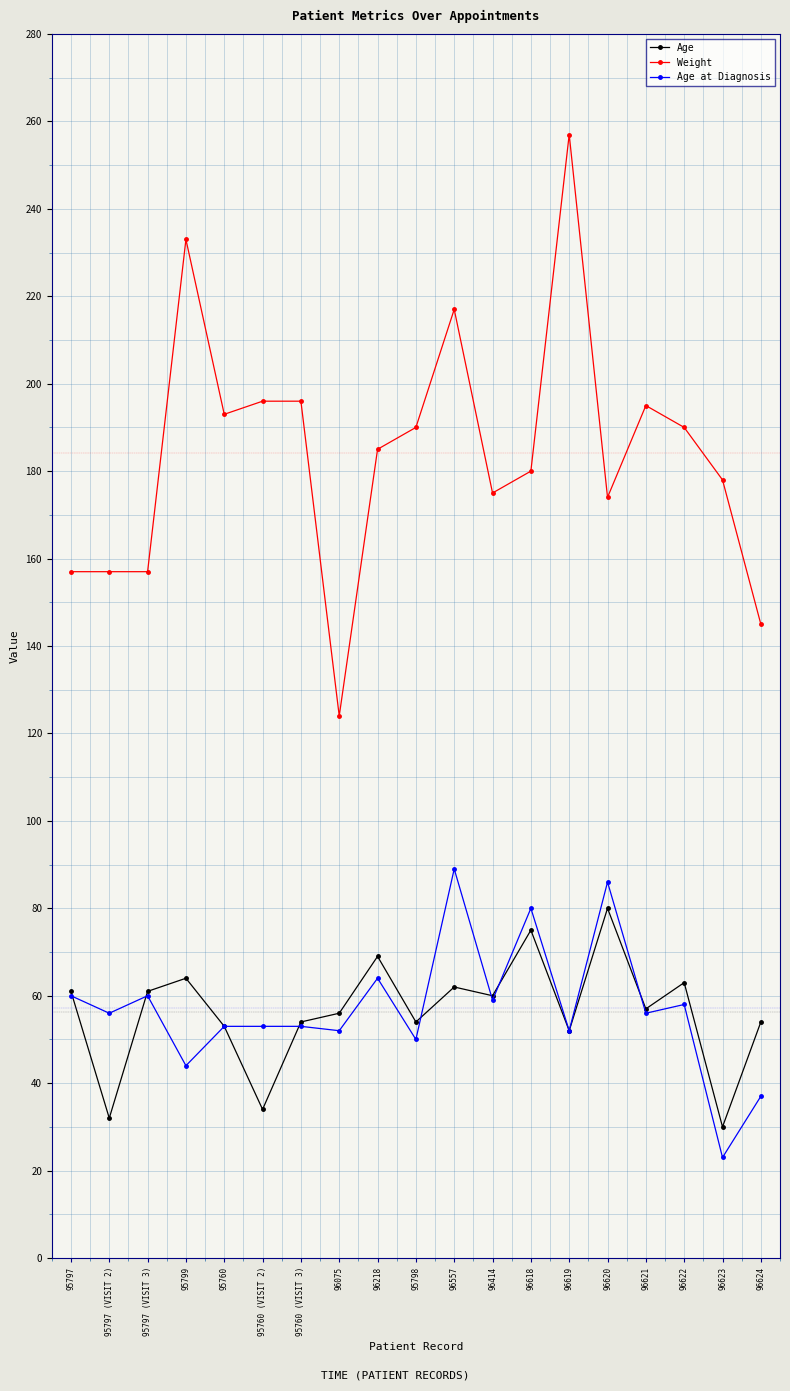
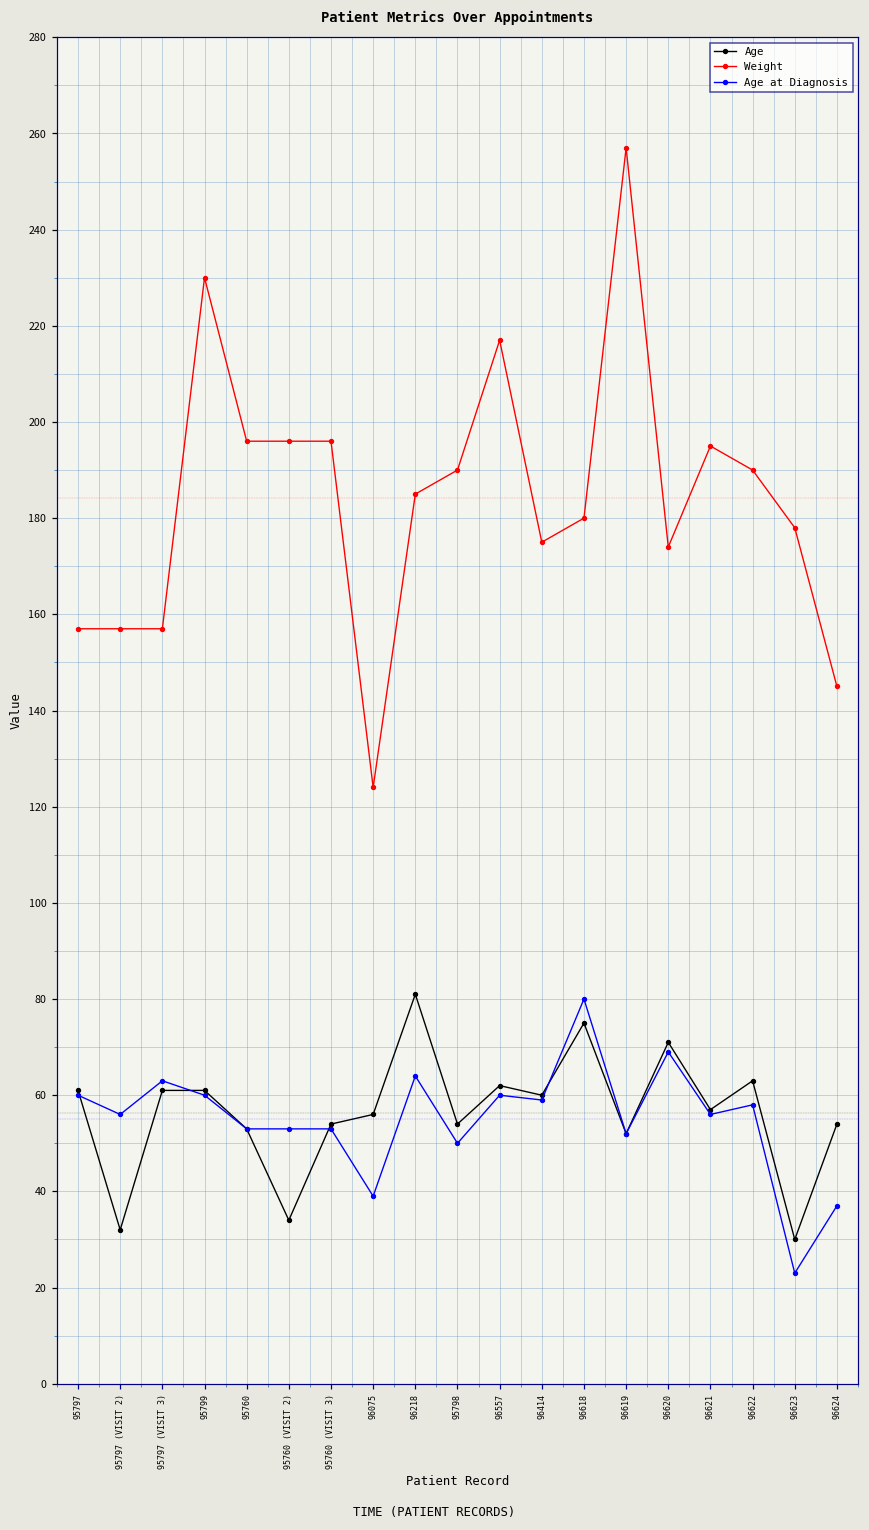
Age at Diagnosis, 95797 (VISIT 3): 60 -> 63
Age, 95799: 64 -> 61
Weight, 95799: 233 -> 230
Age at Diagnosis, 95799: 44 -> 60
Weight, 95760: 193 -> 196
Age at Diagnosis, 96075: 52 -> 39
Age, 96218: 69 -> 81
Age at Diagnosis, 96557: 89 -> 60
Age, 96620: 80 -> 71
Age at Diagnosis, 96620: 86 -> 69
